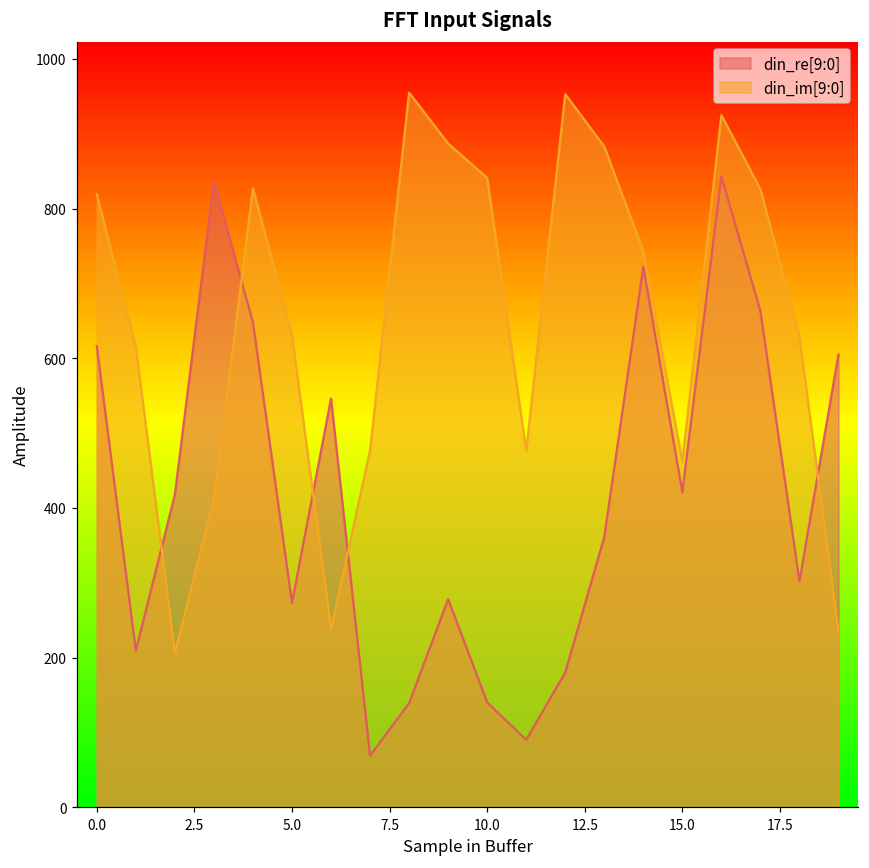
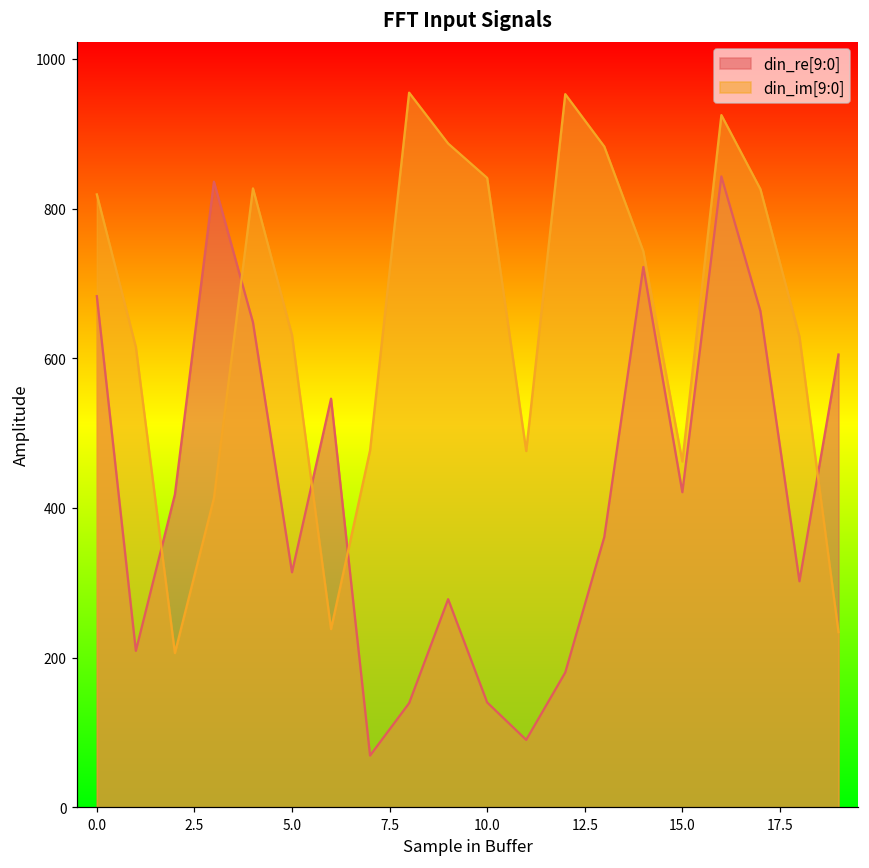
din_re[9:0], 0.0: 620 -> 680
din_re[9:0], 5.0: 270 -> 310
